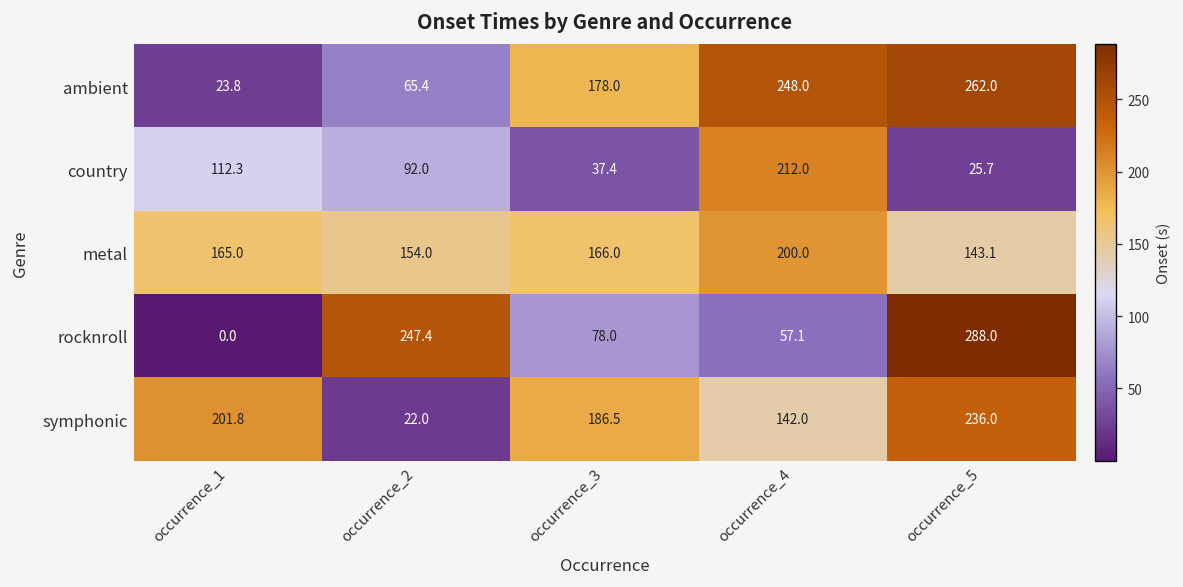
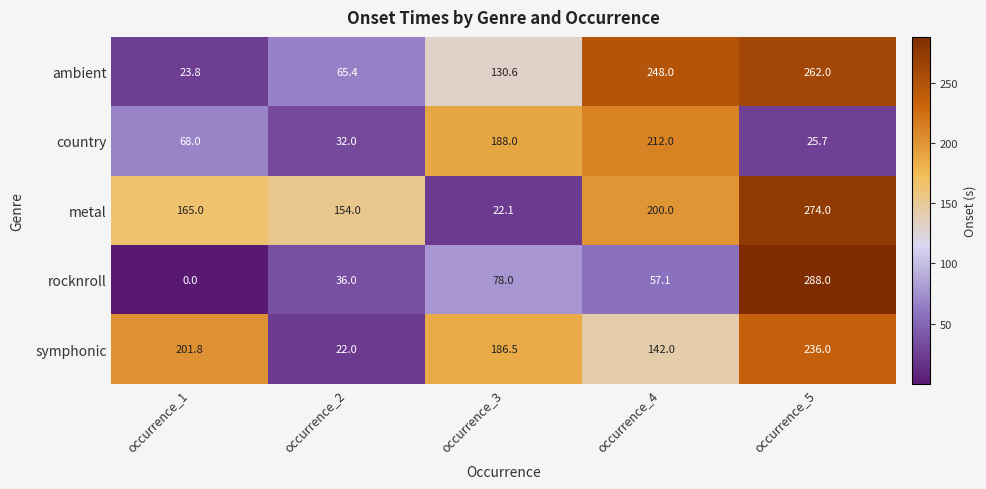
ambient, occurrence_3: 178.0 -> 130.6
country, occurrence_1: 112.3 -> 68.0
country, occurrence_2: 92.0 -> 32.0
country, occurrence_3: 37.4 -> 188.0
metal, occurrence_3: 166.0 -> 22.1
metal, occurrence_5: 143.1 -> 274.0
rocknroll, occurrence_2: 247.4 -> 36.0
